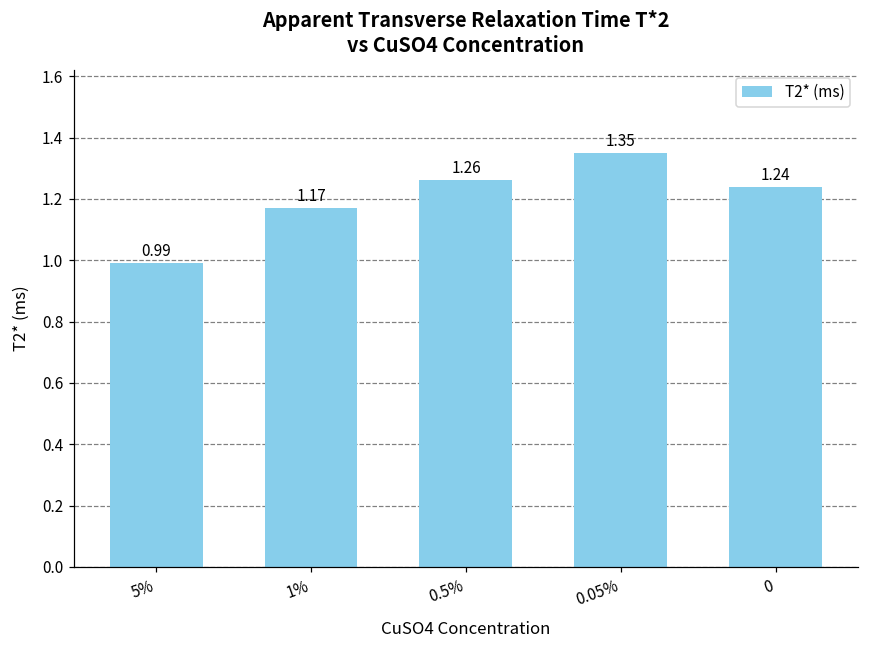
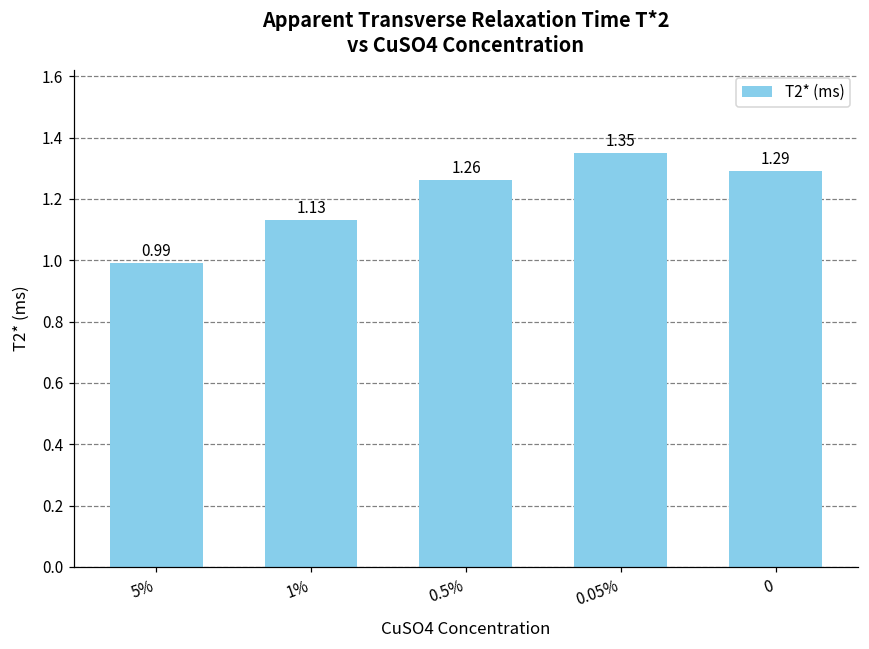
1%: 1.17 -> 1.13
0: 1.24 -> 1.29
